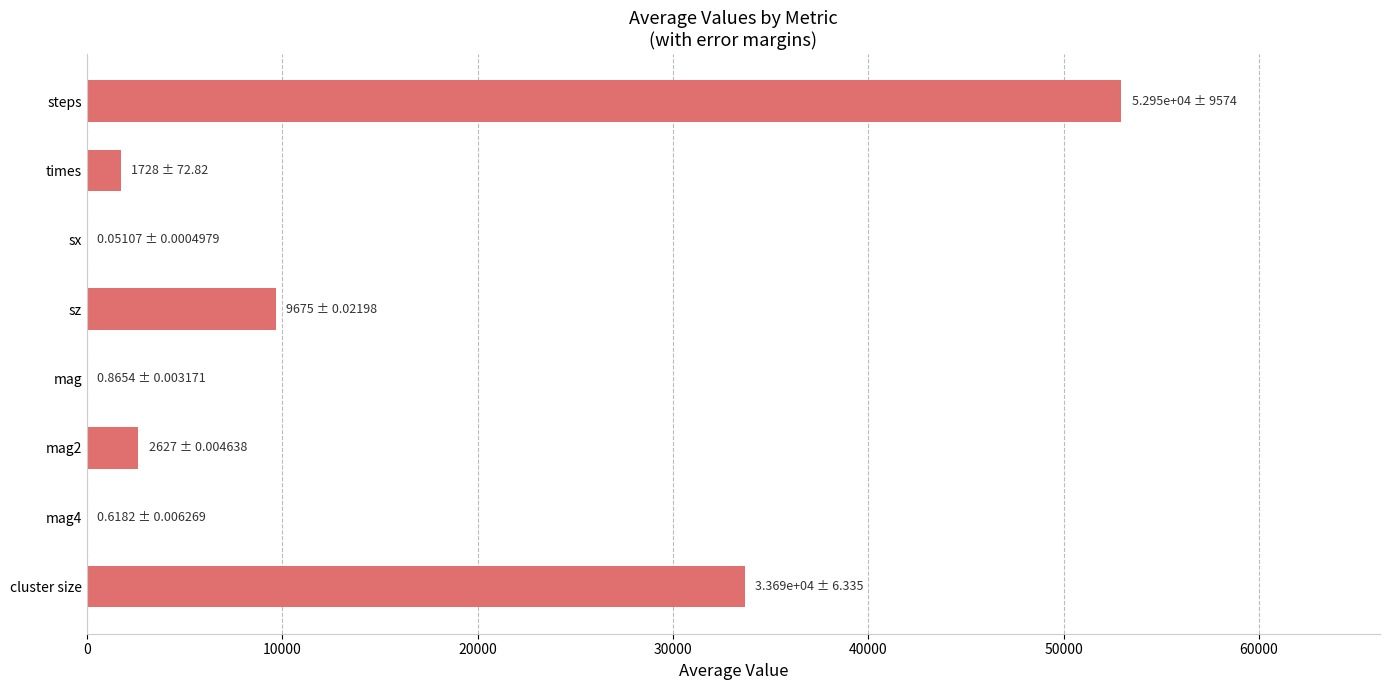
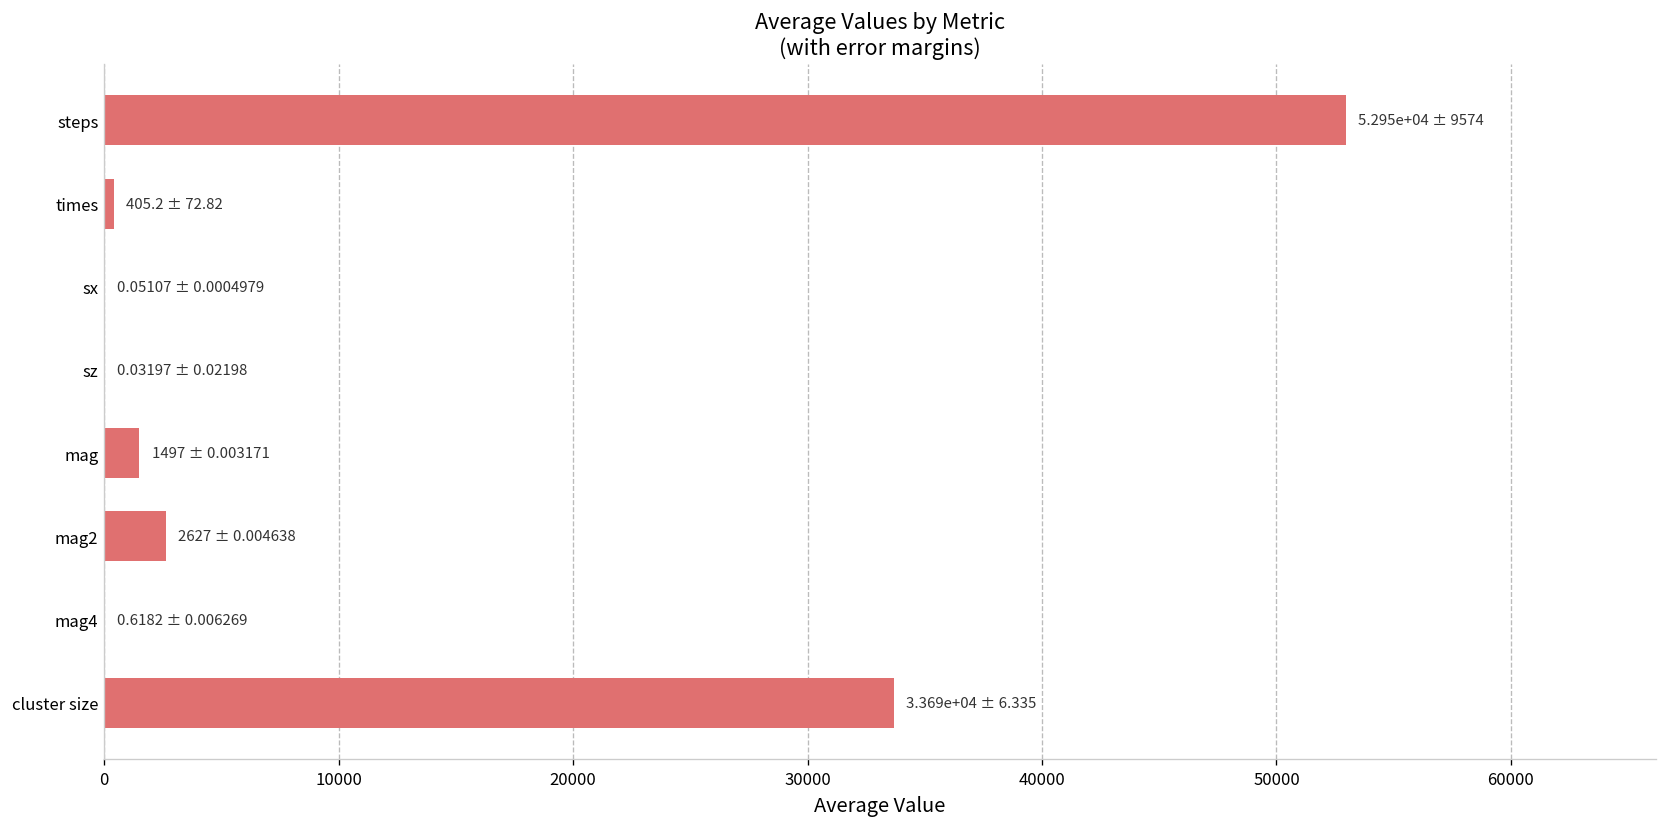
times: 1728 -> 405.2
sz: 9675 -> 0.03197
mag: 0.8654 -> 1497
